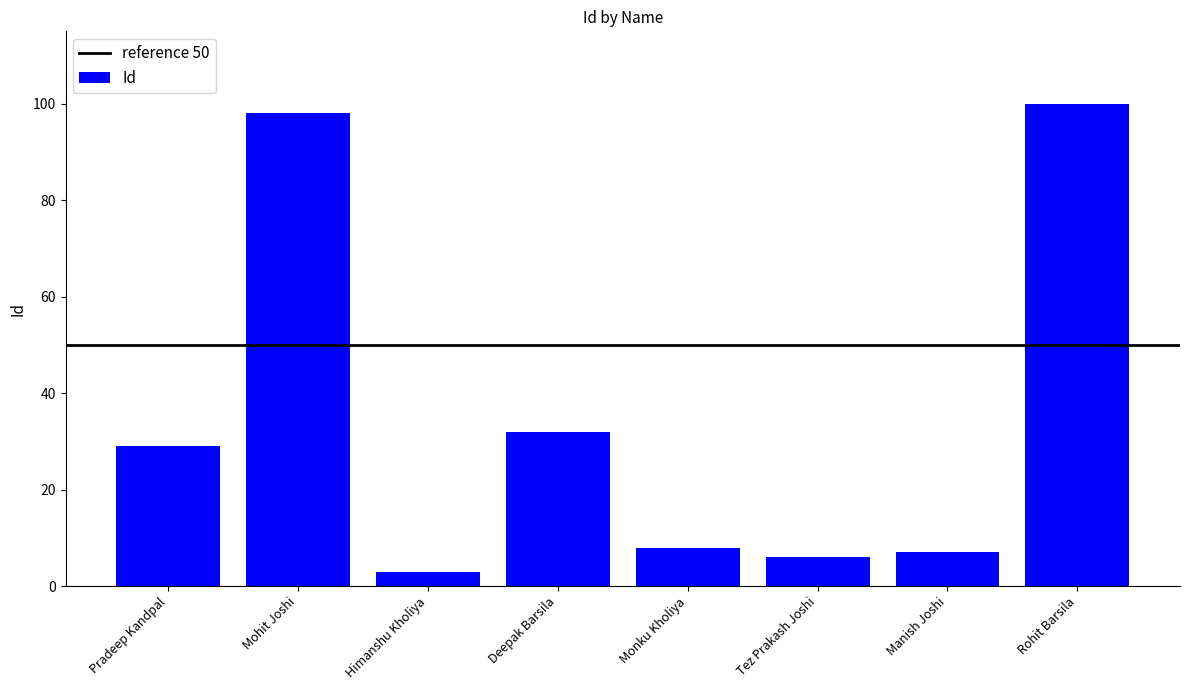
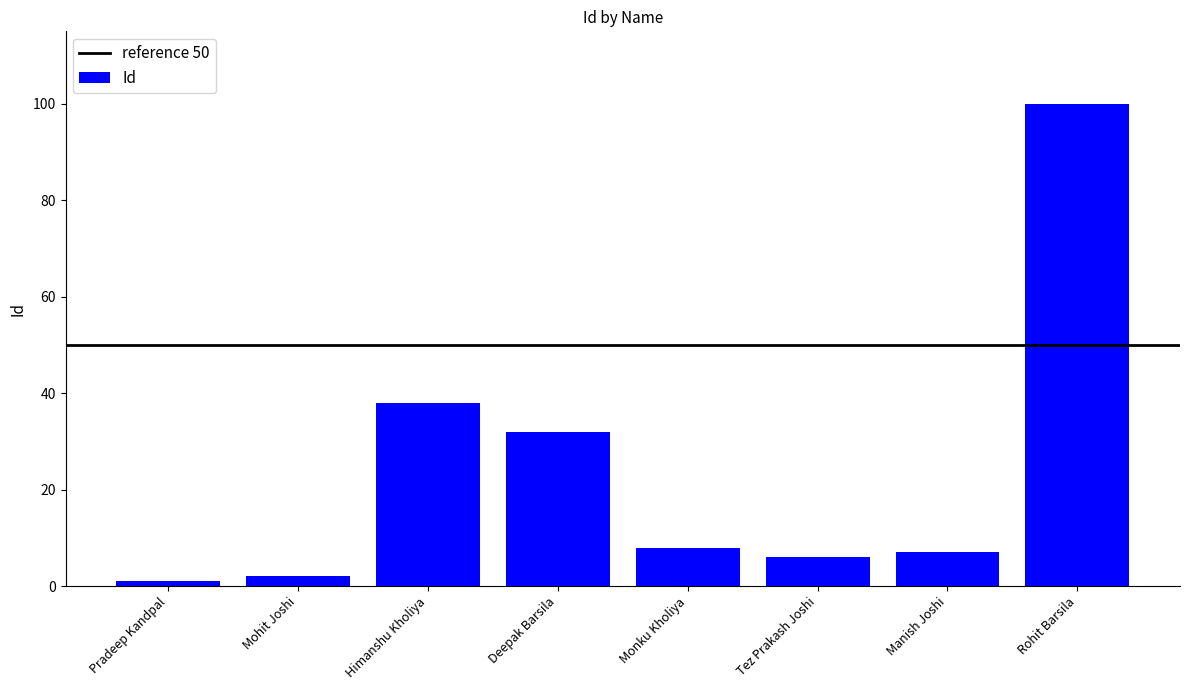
Pradeep Kandpal: 29 -> 1
Mohit Joshi: 98 -> 2
Himanshu Kholiya: 3 -> 38
